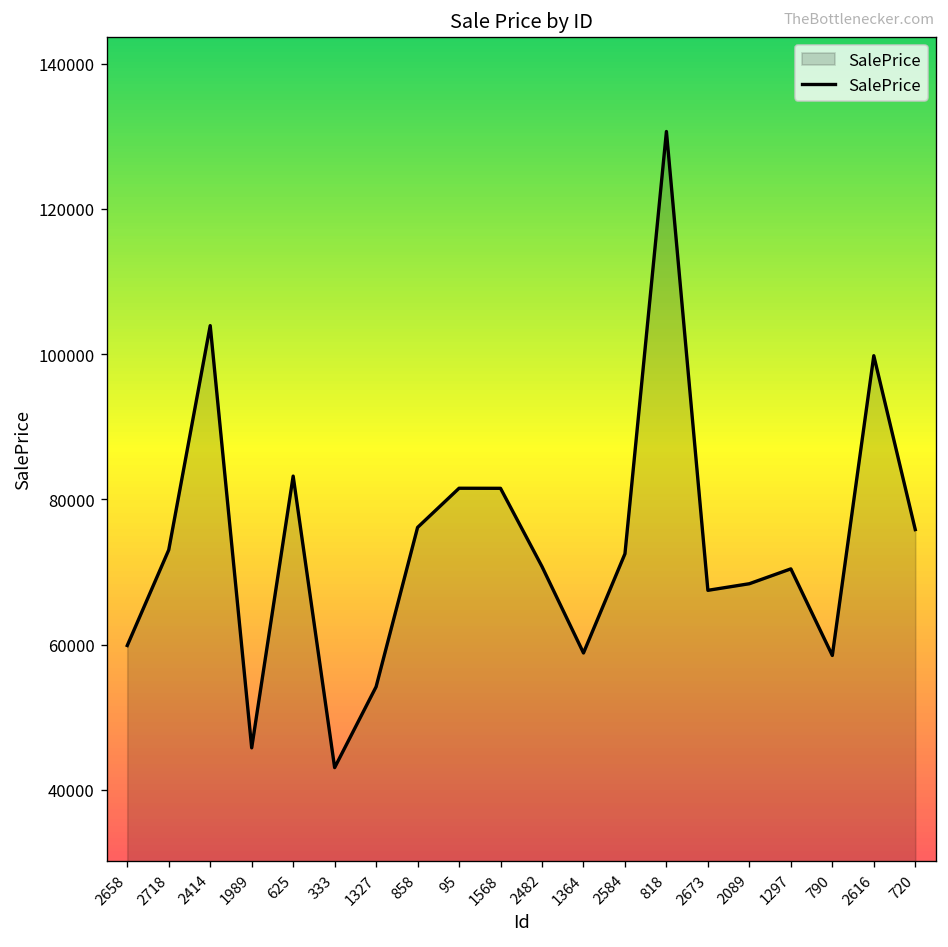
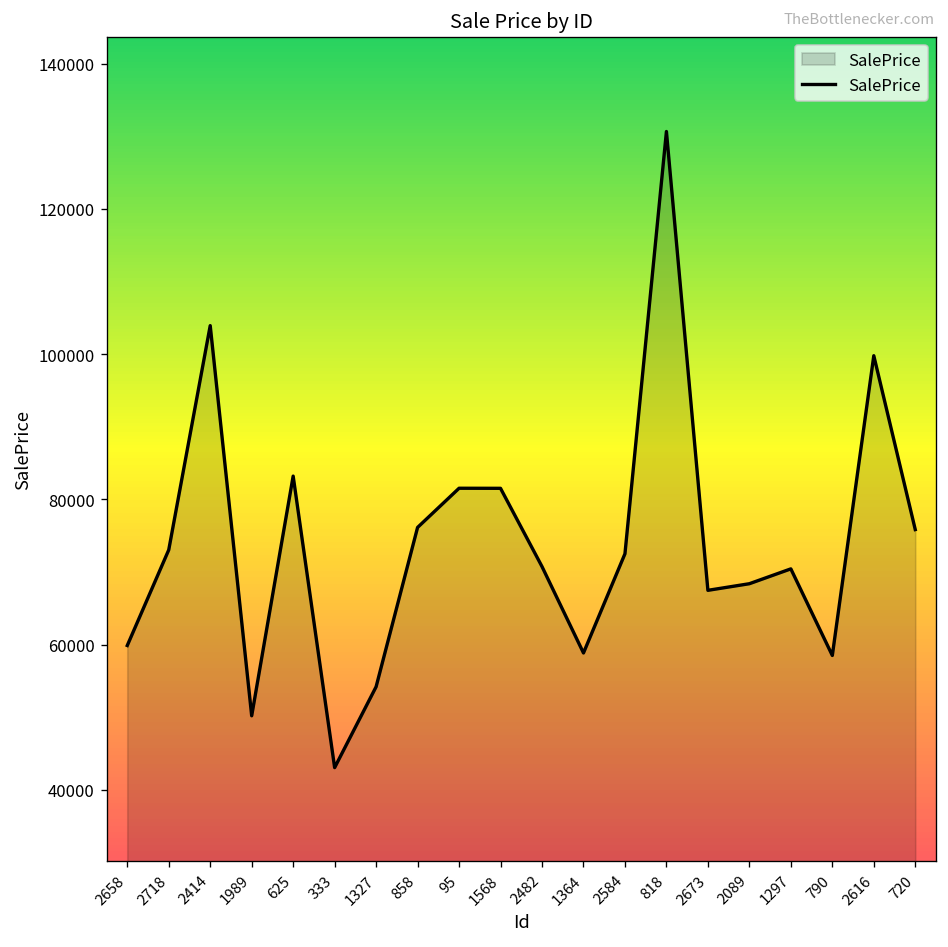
1989: 46000 -> 50000
